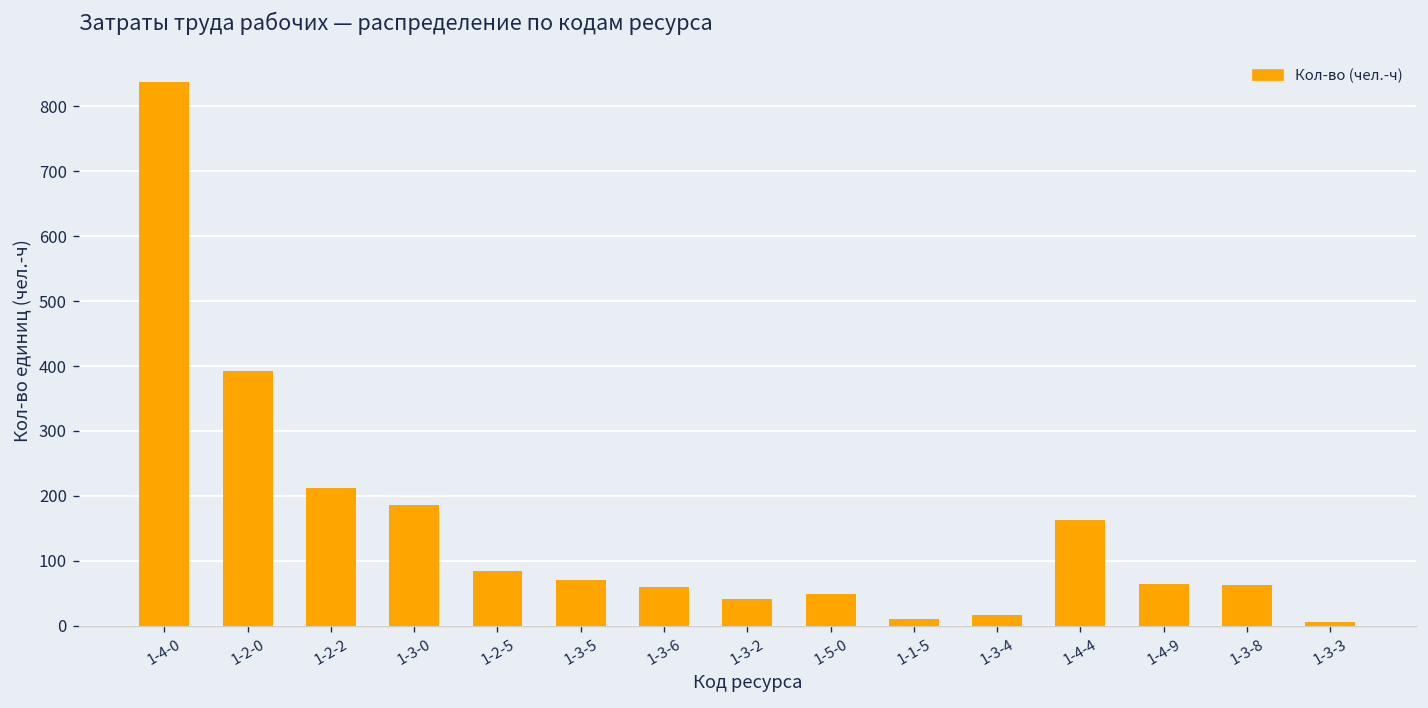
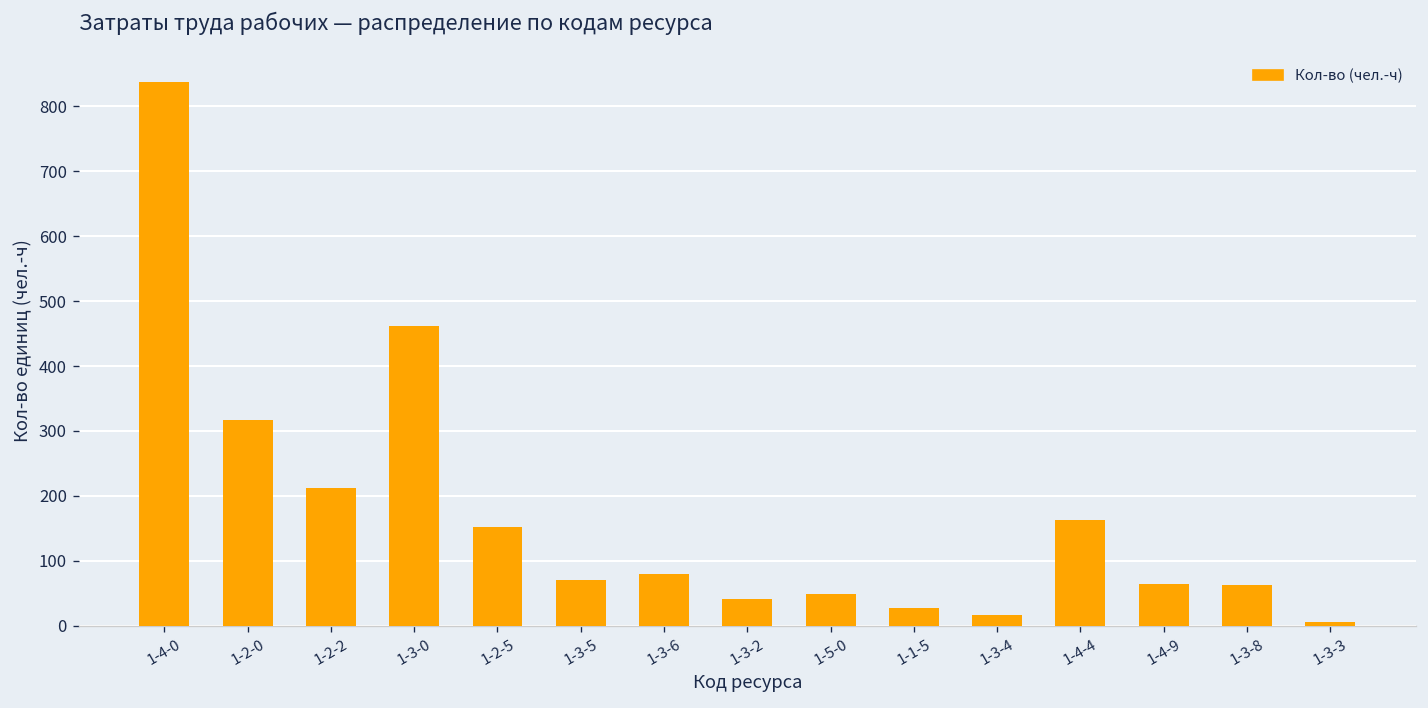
1-2-0: 390 -> 320
1-3-0: 190 -> 460
1-2-5: 80 -> 150
1-3-6: 60 -> 80
1-1-5: 10 -> 30
